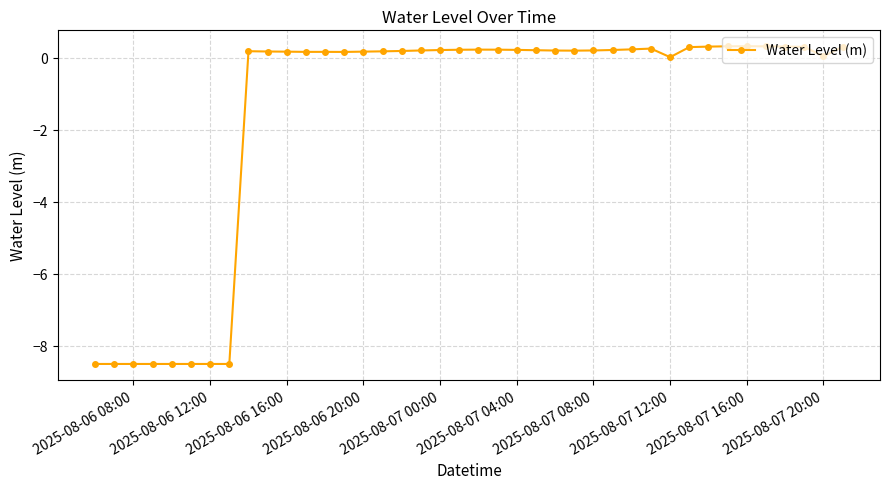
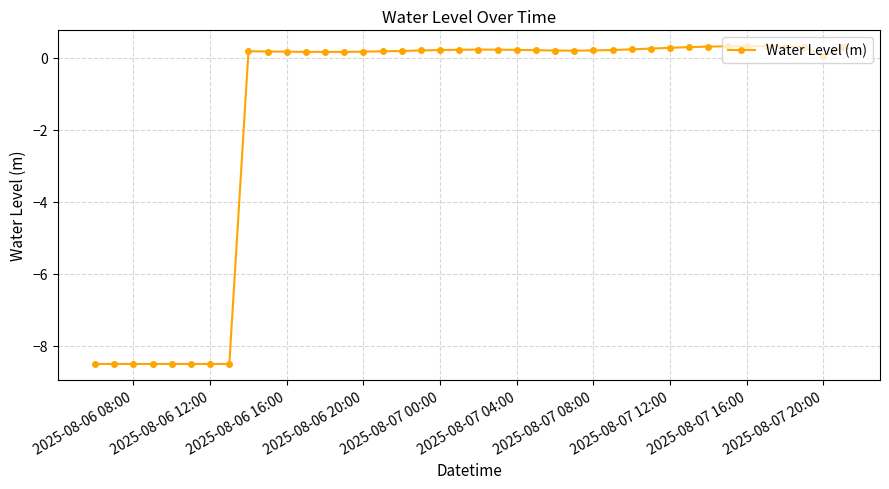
2025-08-07 12:00: 0.0 -> 0.3
